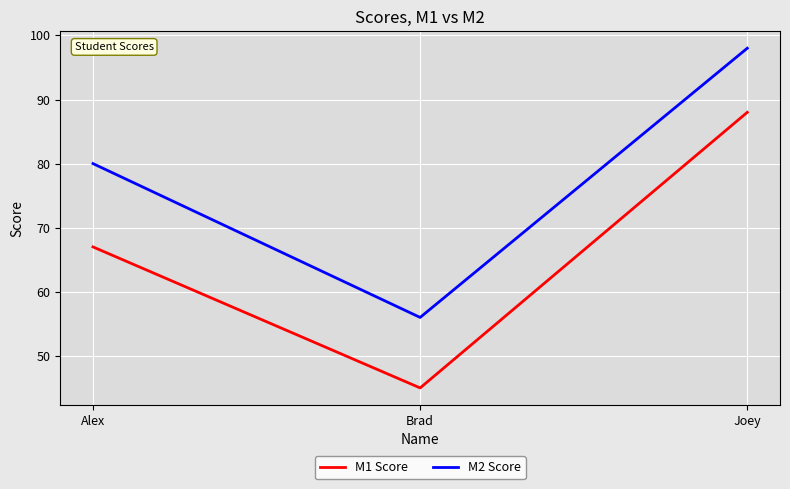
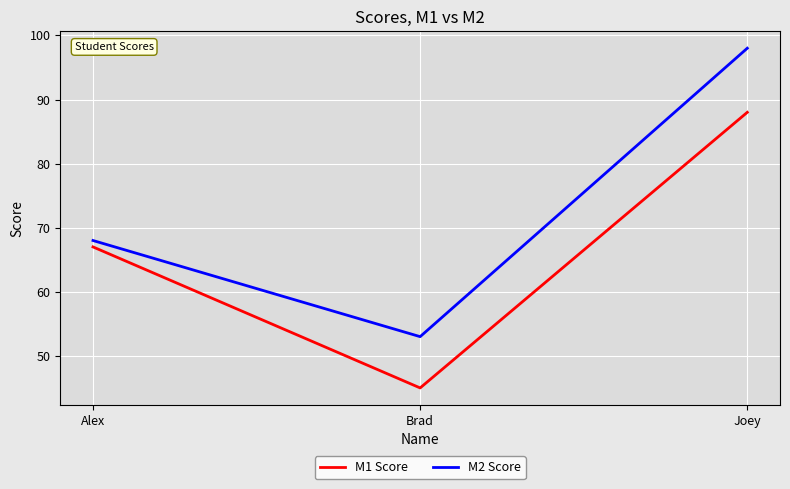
M2 Score, Alex: 80 -> 68
M2 Score, Brad: 56 -> 53
